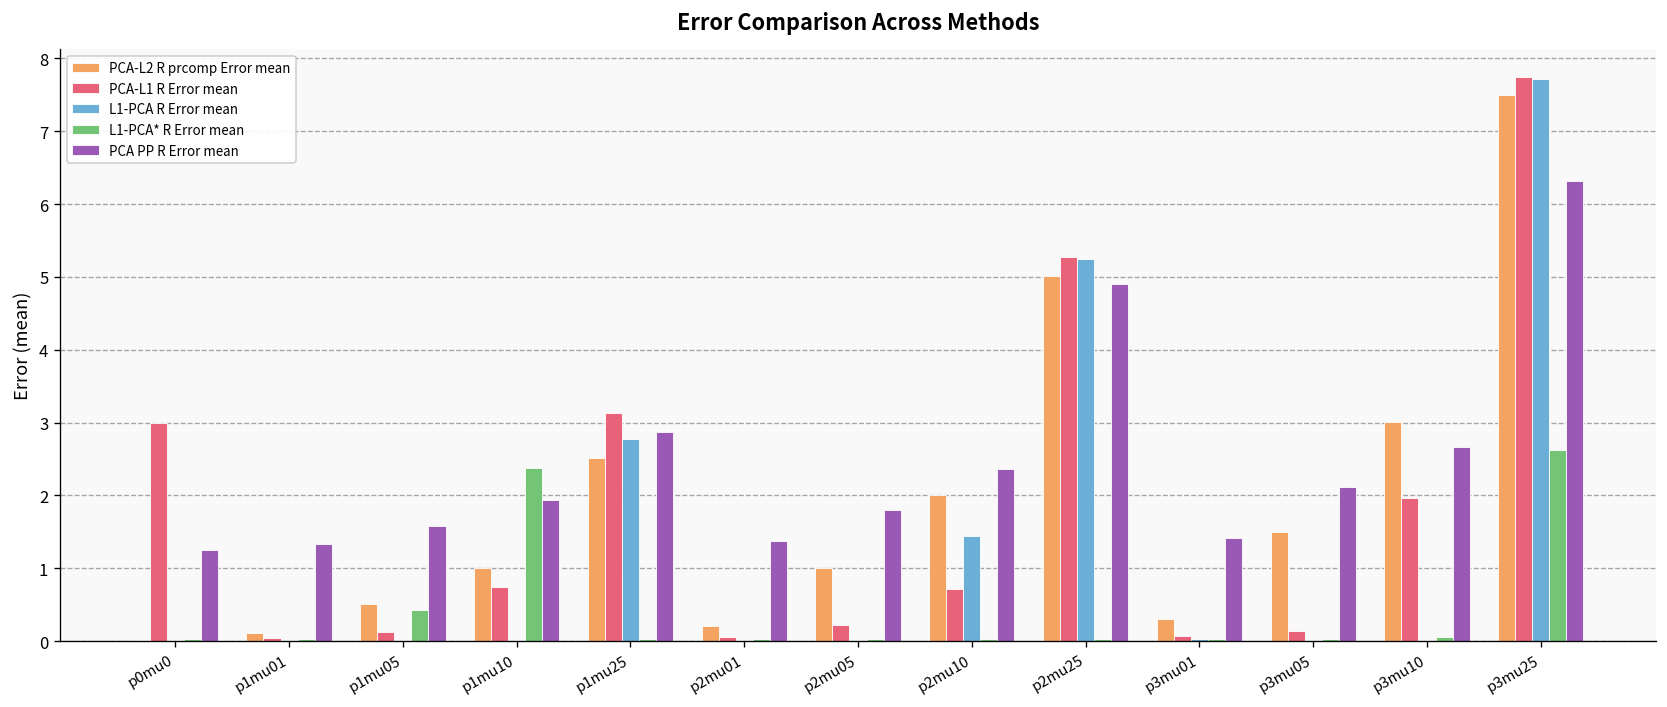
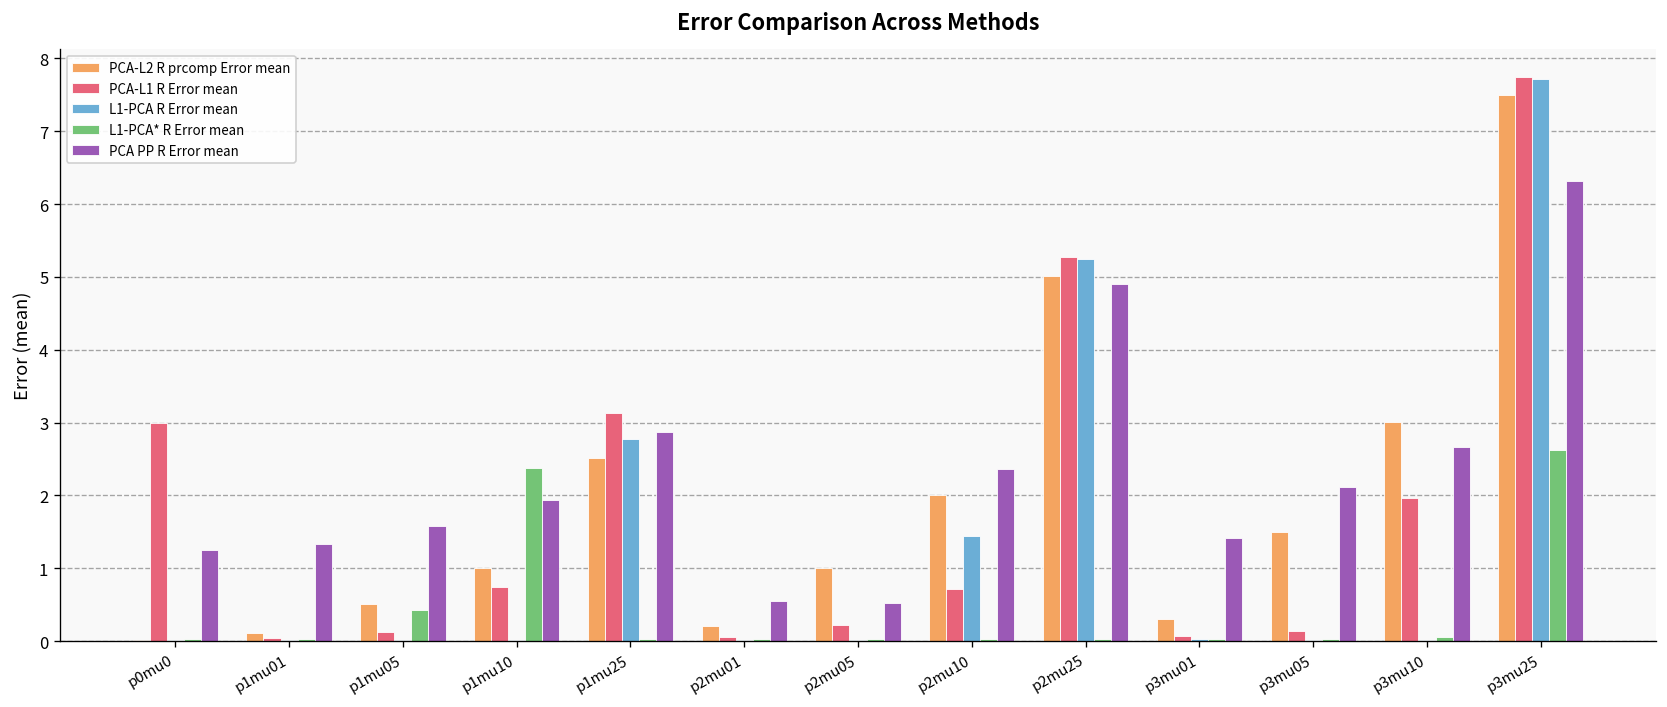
PCA PP R Error mean, p2mu01: 1.4 -> 0.5
PCA PP R Error mean, p2mu05: 1.8 -> 0.5
